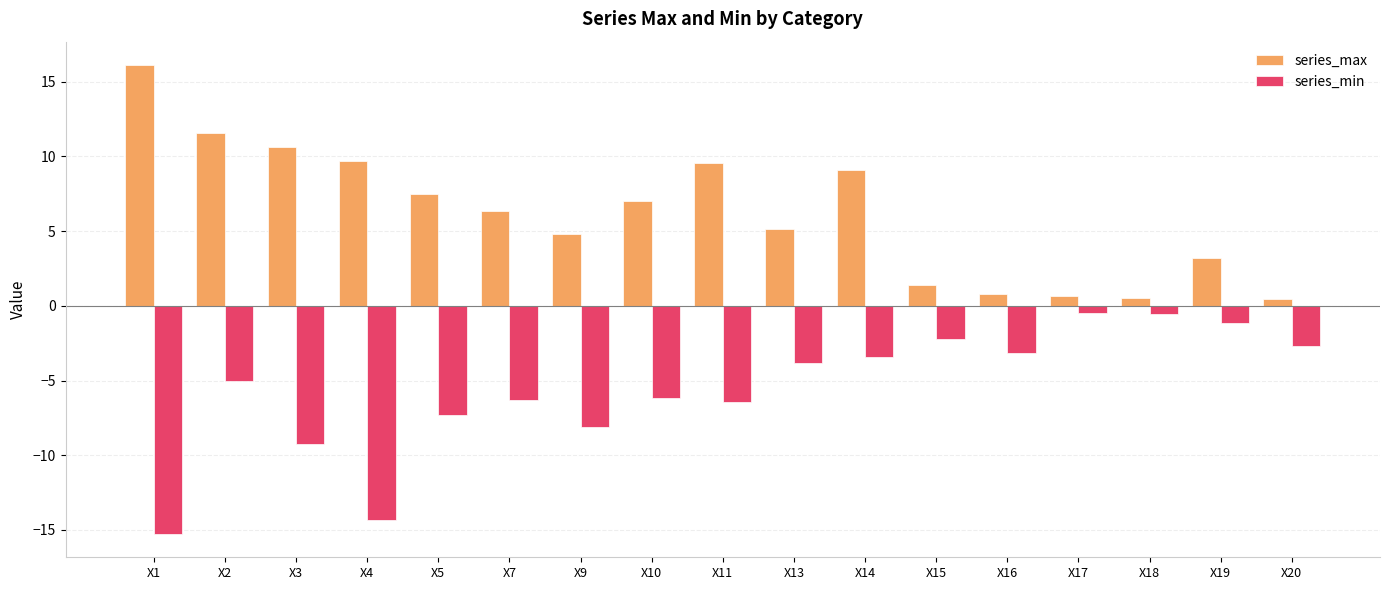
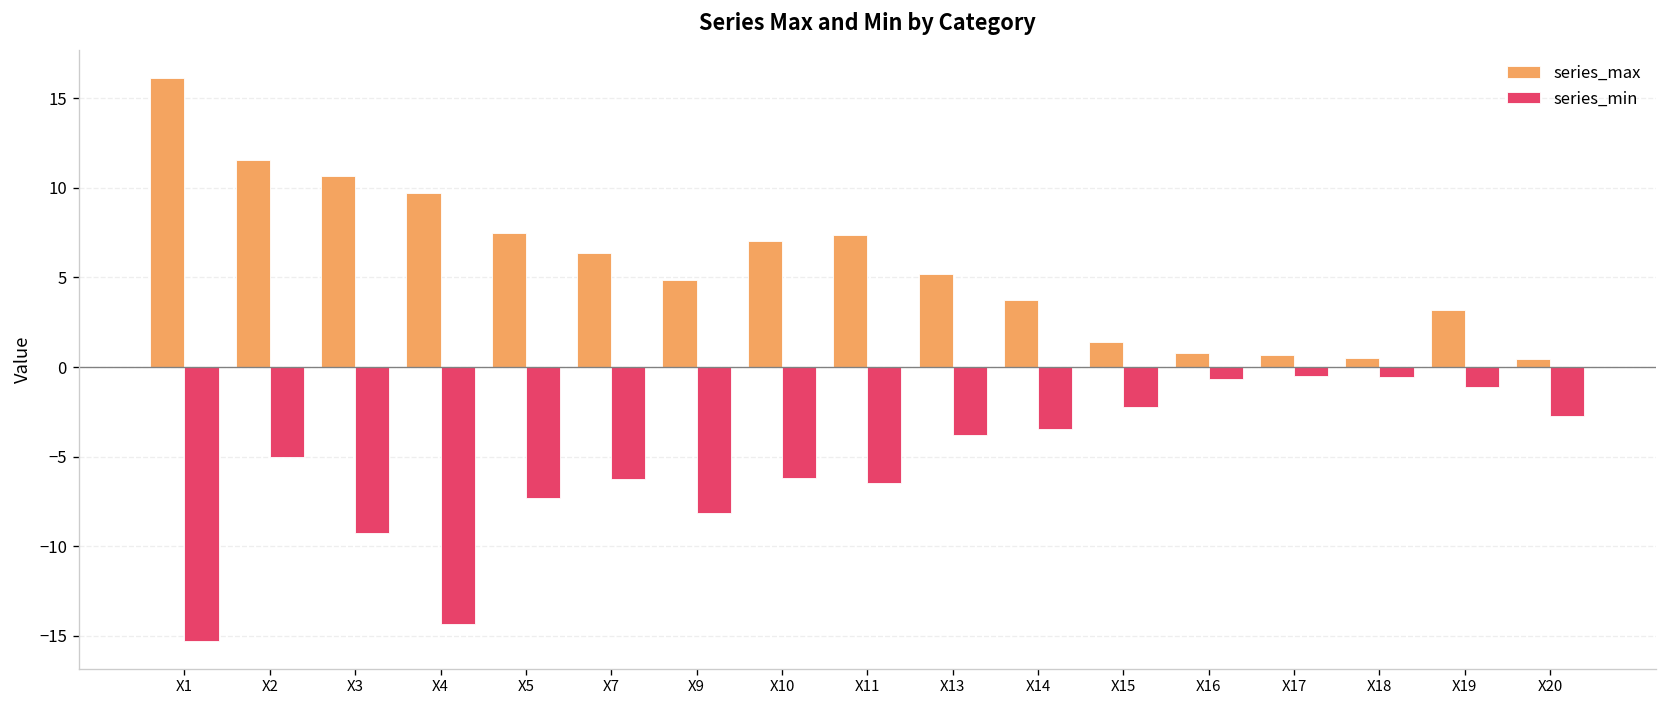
series_max, X11: 9.6 -> 7.4
series_max, X14: 9.1 -> 3.7
series_min, X16: -3.2 -> -0.7
